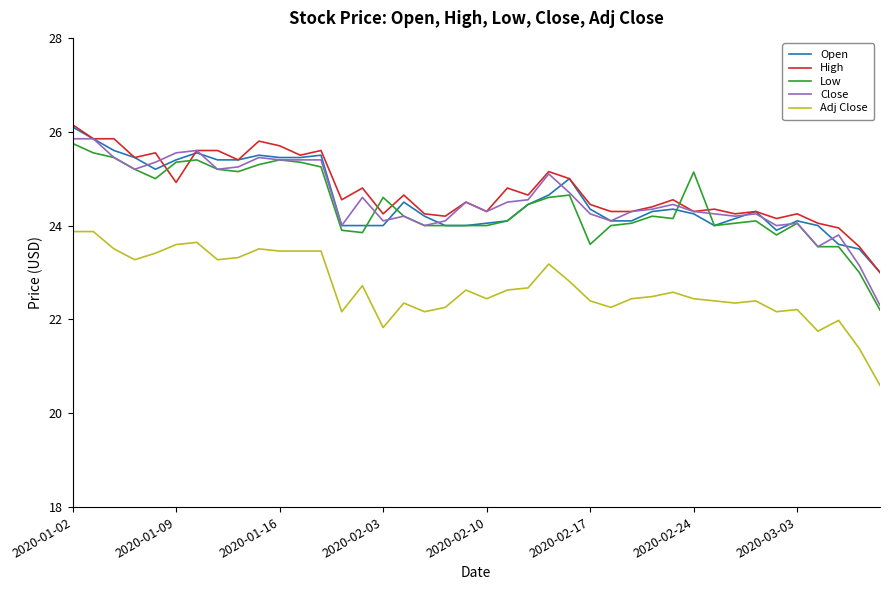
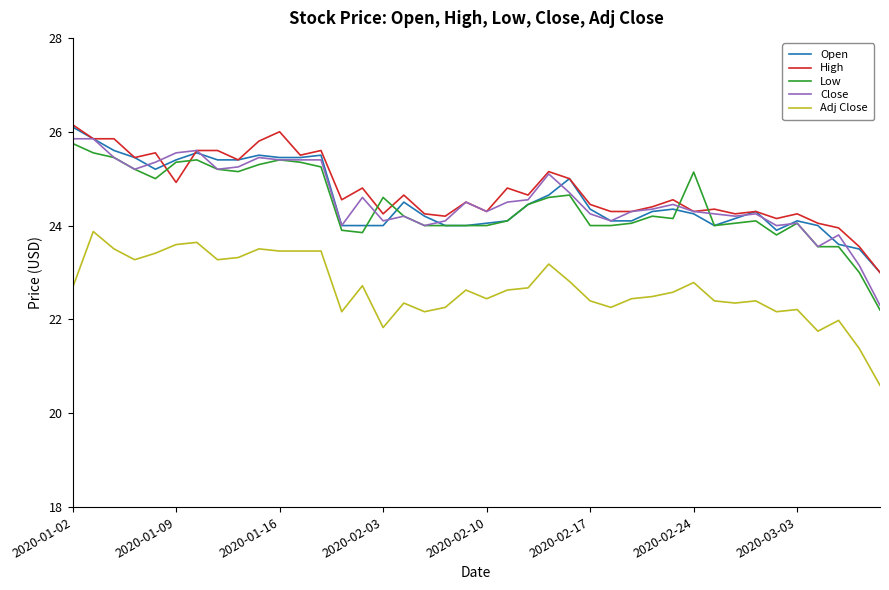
Adj Close, 2020-01-02: 23.9 -> 22.7
High, 2020-01-16: 25.7 -> 26.0
Low, 2020-02-17: 23.6 -> 24.0
Adj Close, 2020-02-24: 22.4 -> 22.8
